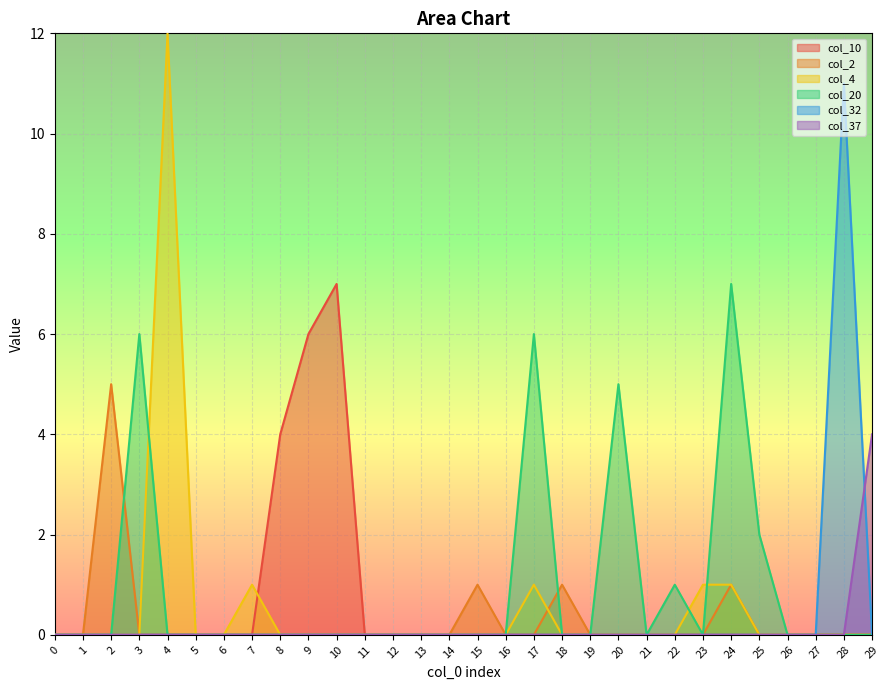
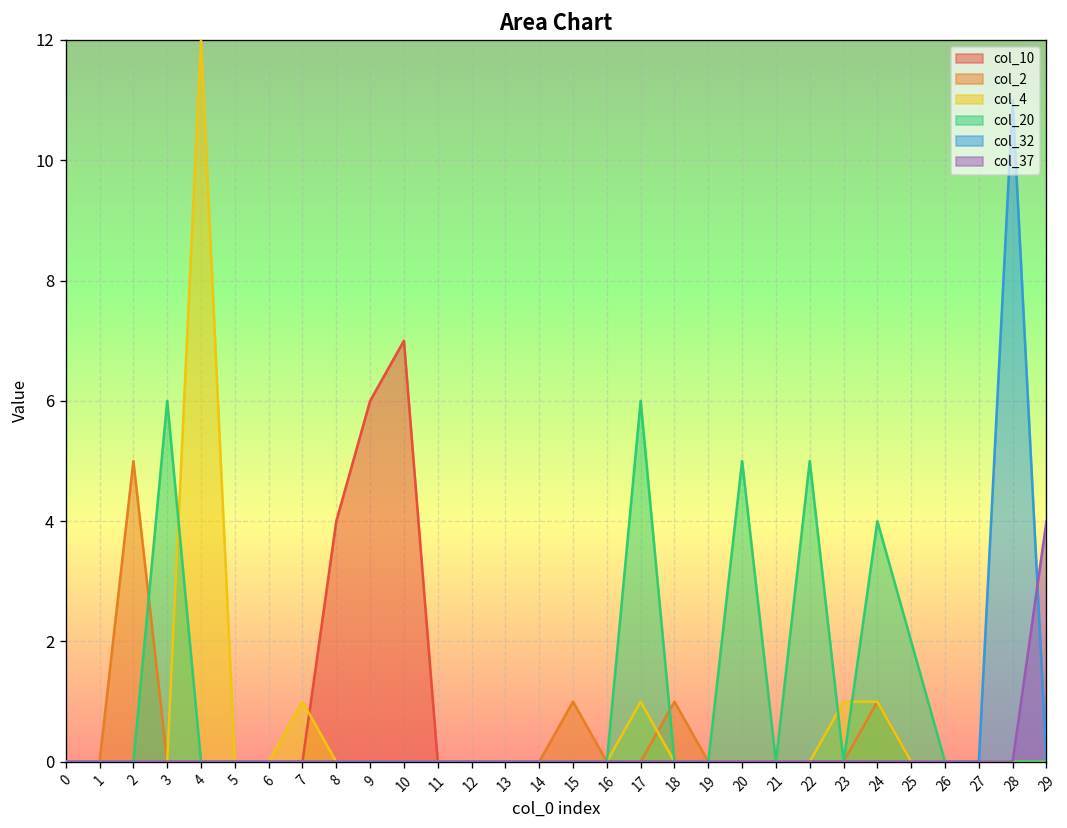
col_20, 22: 1 -> 5
col_20, 24: 7 -> 4
